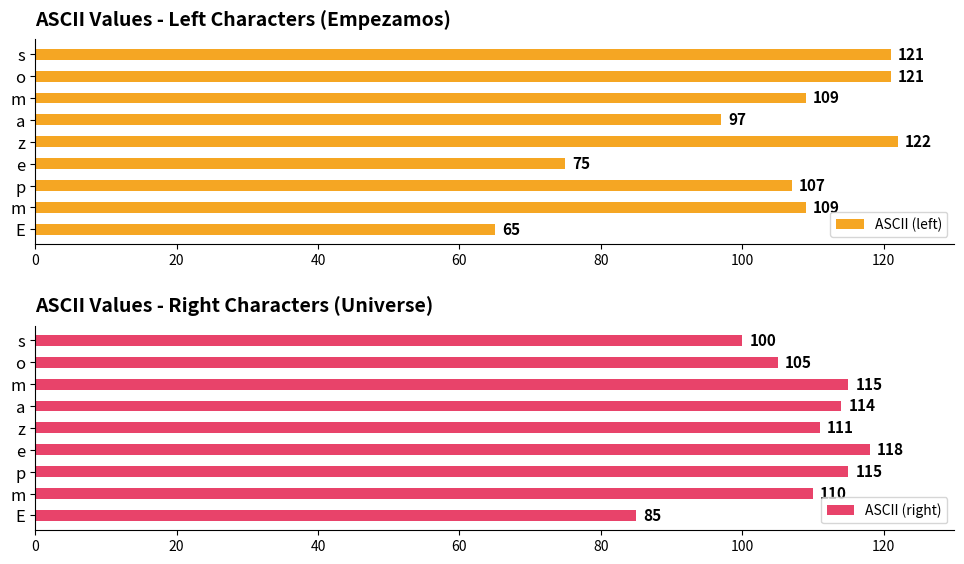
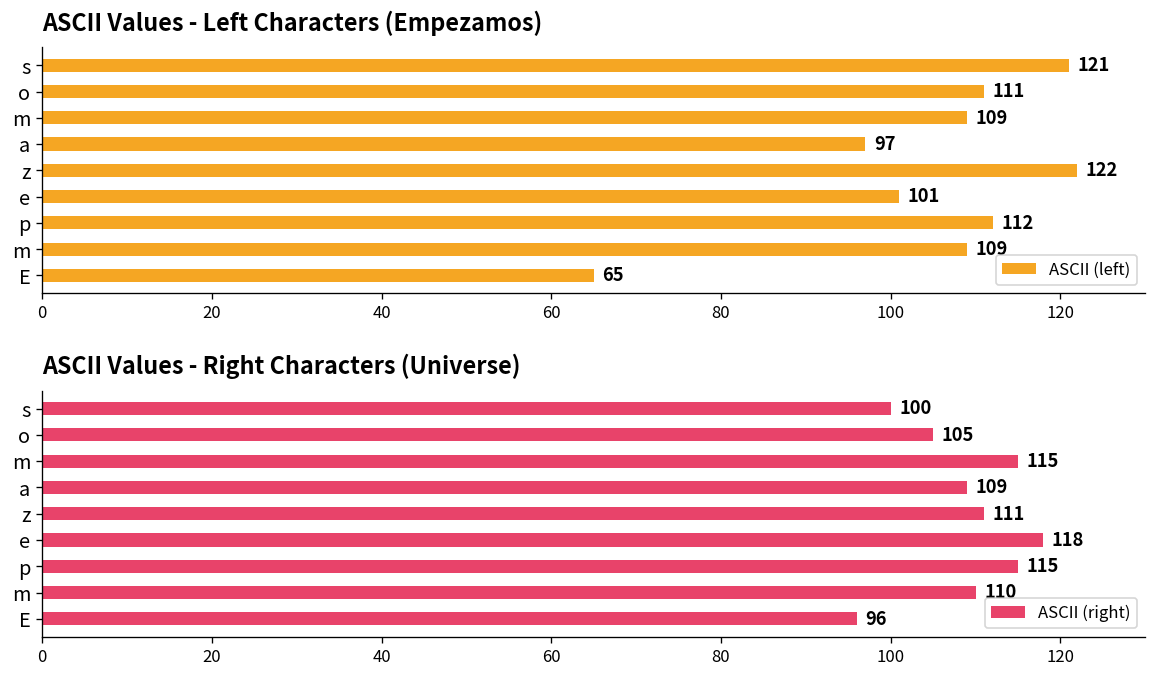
ASCII Values - Left Characters (Empezamos), o: 121 -> 111
ASCII Values - Left Characters (Empezamos), e: 75 -> 101
ASCII Values - Left Characters (Empezamos), p: 107 -> 112
ASCII Values - Right Characters (Universe), a: 114 -> 109
ASCII Values - Right Characters (Universe), E: 85 -> 96
